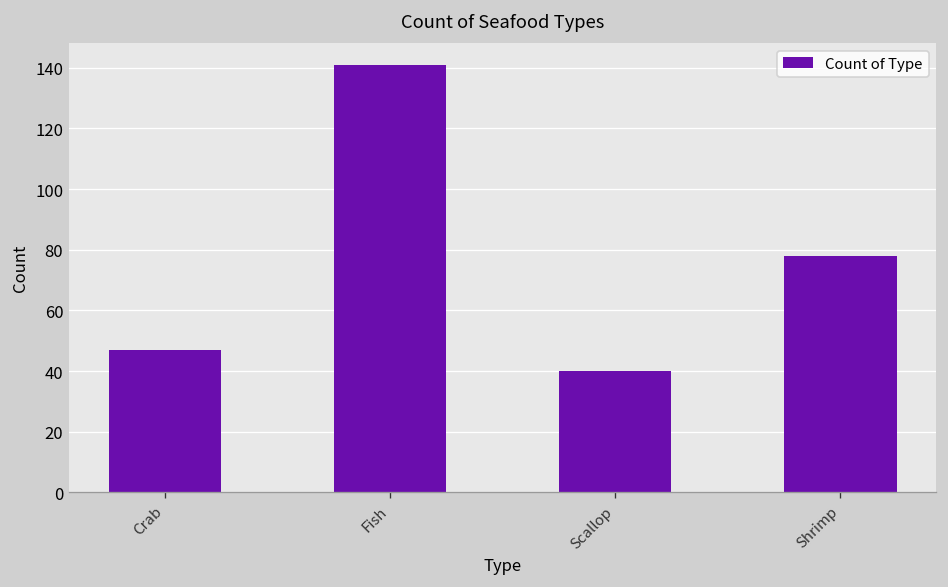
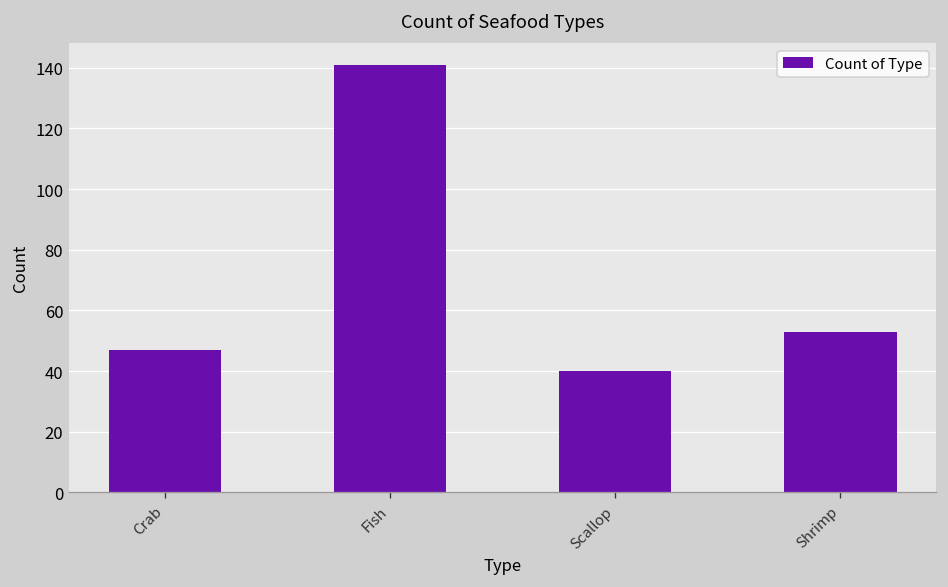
Shrimp: 78 -> 53
